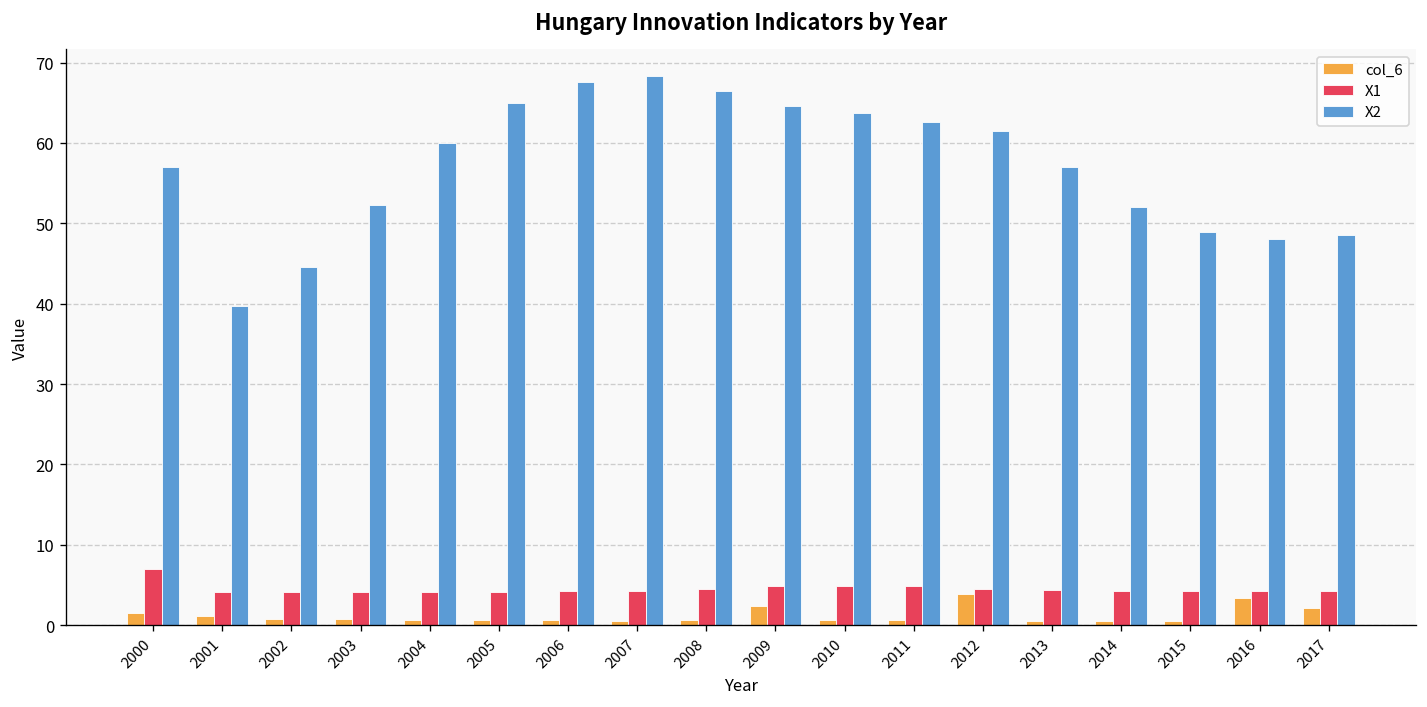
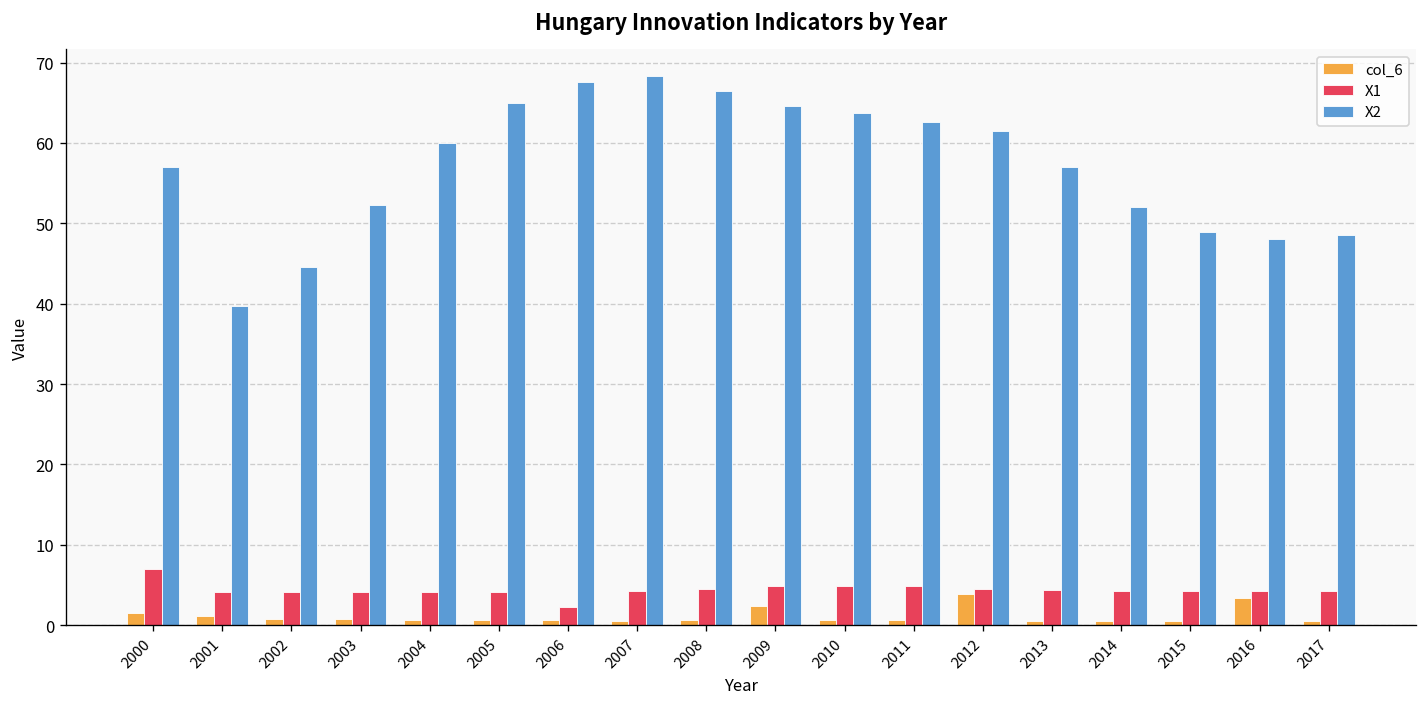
X1, 2006: 4 -> 2
col_6, 2017: 2 -> 1
